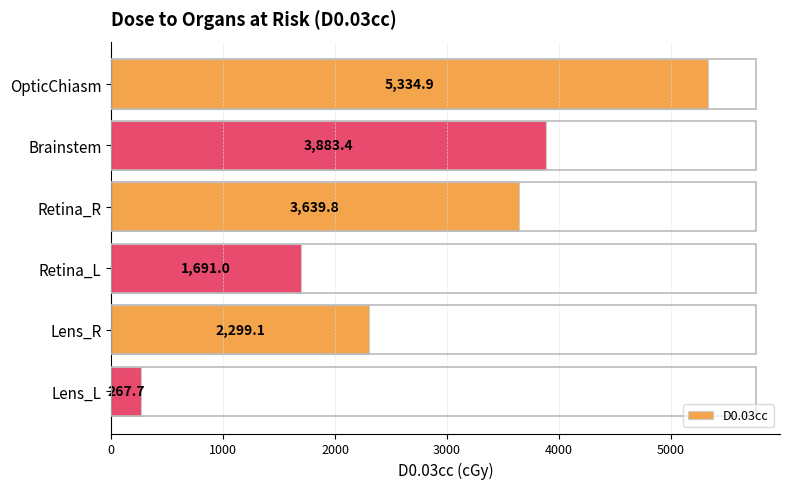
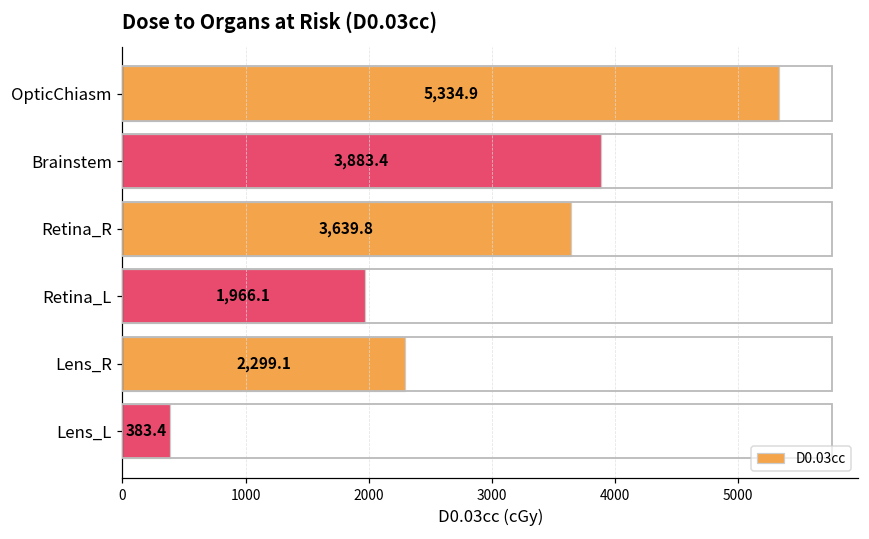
Retina_L: 1,691.0 -> 1,966.1
Lens_L: 267.7 -> 383.4
